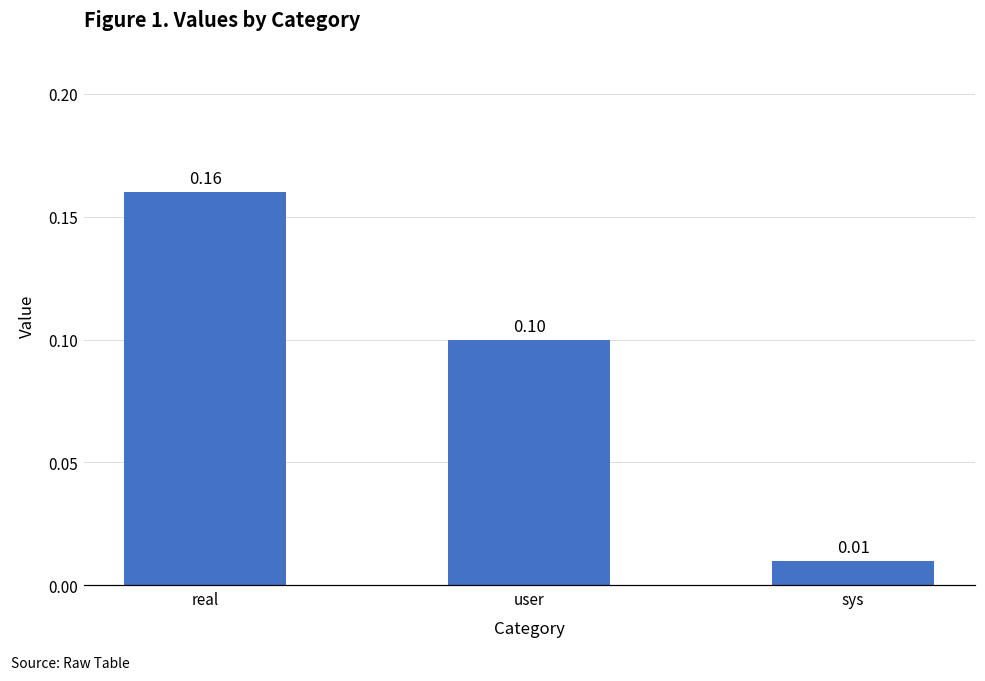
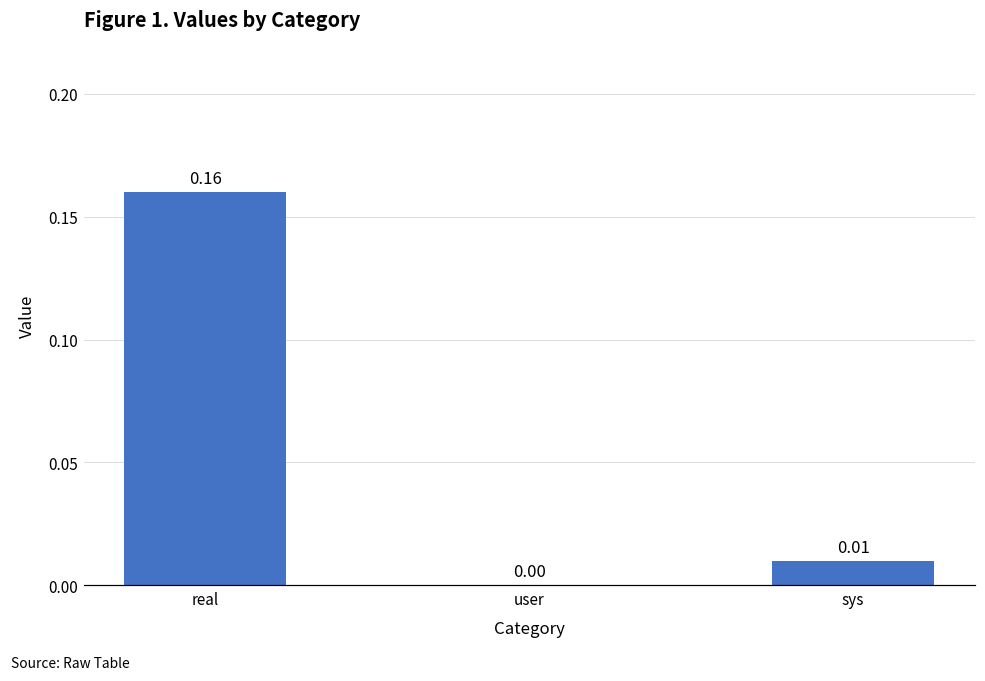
user: 0.10 -> 0.00
